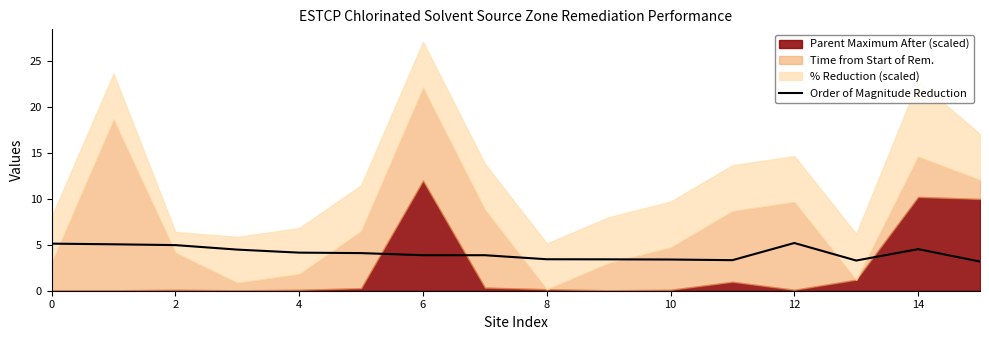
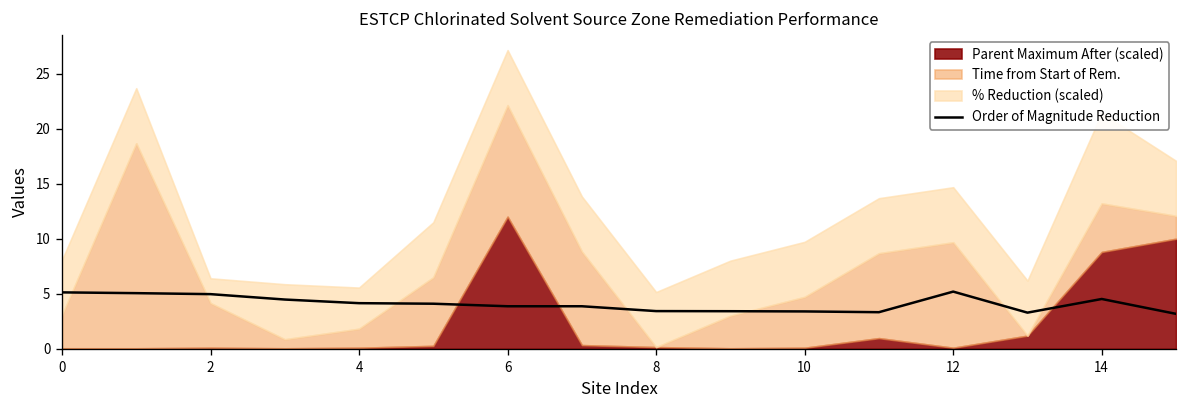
% Reduction (scaled), 4: 5 -> 4
Parent Maximum After (scaled), 14: 10 -> 9
